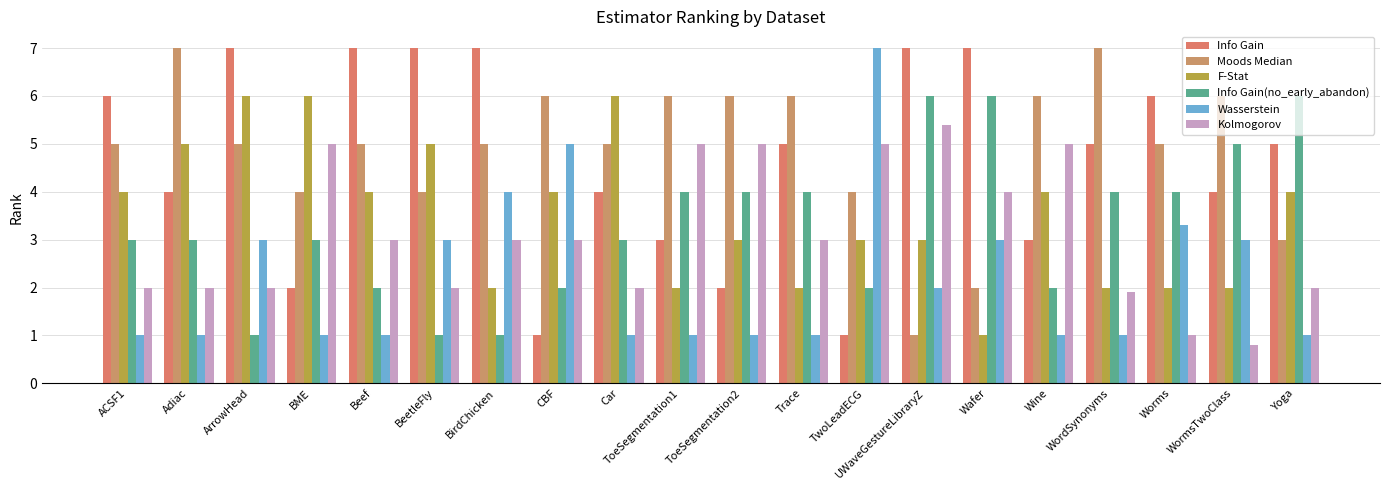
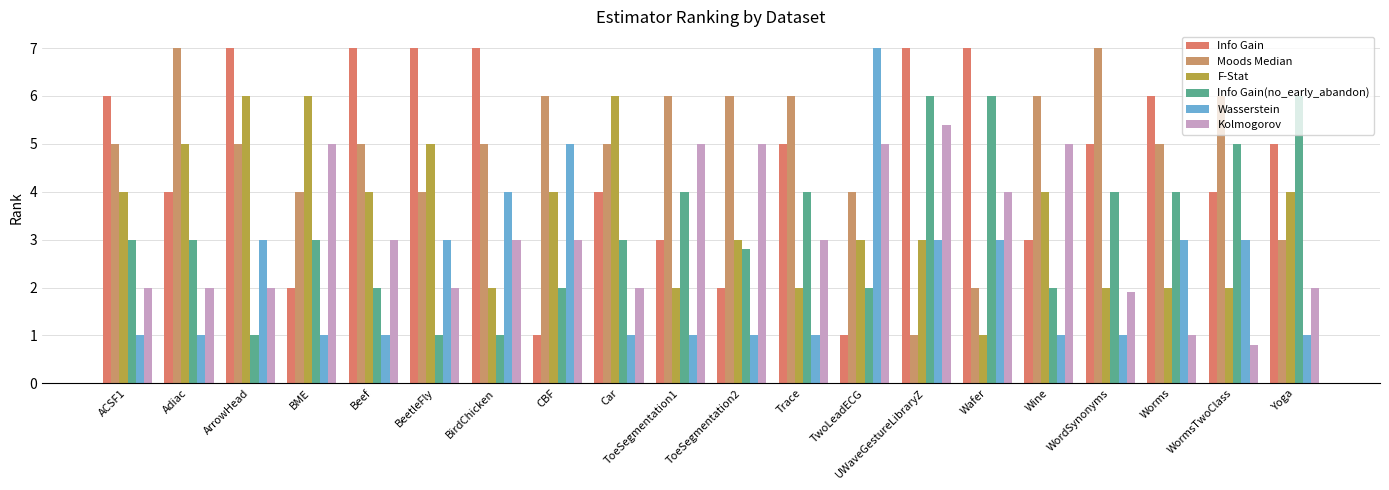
Info Gain(no_early_abandon), ToeSegmentation2: 4.0 -> 2.8
Wasserstein, UWaveGestureLibraryZ: 2 -> 3
Wasserstein, Worms: 3.3 -> 3.0
